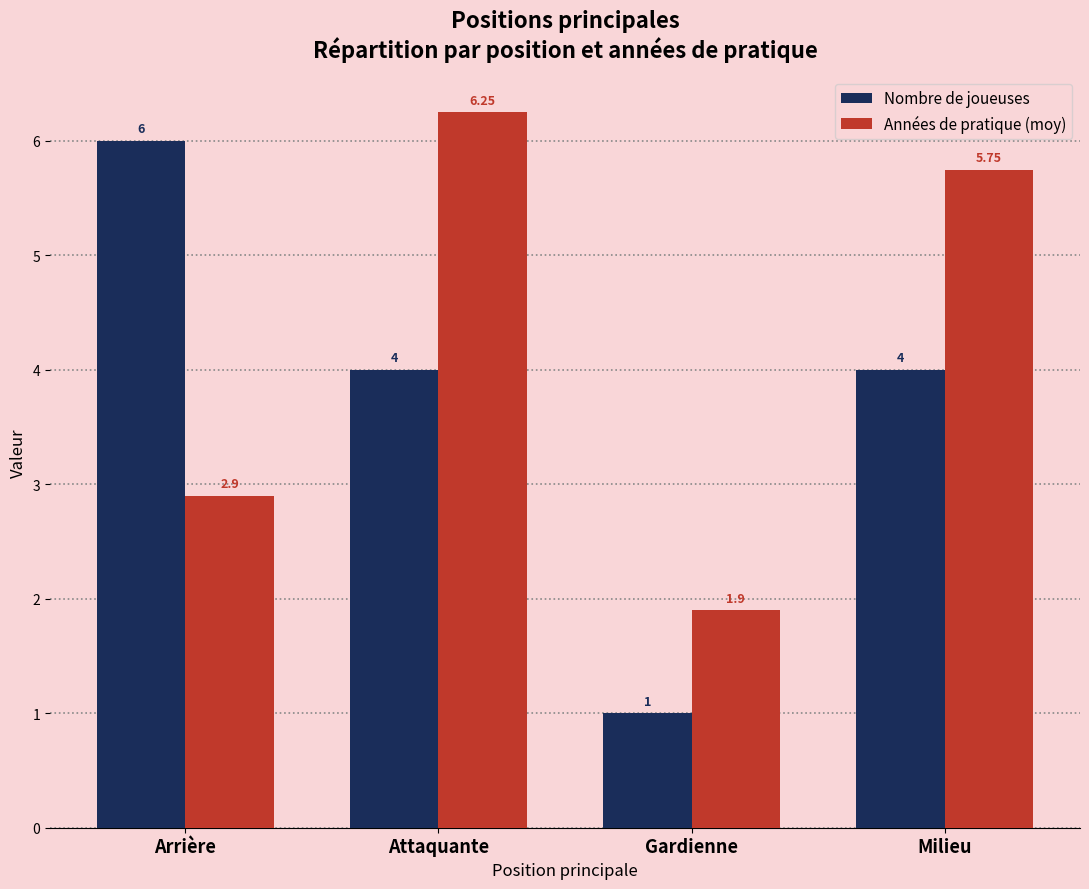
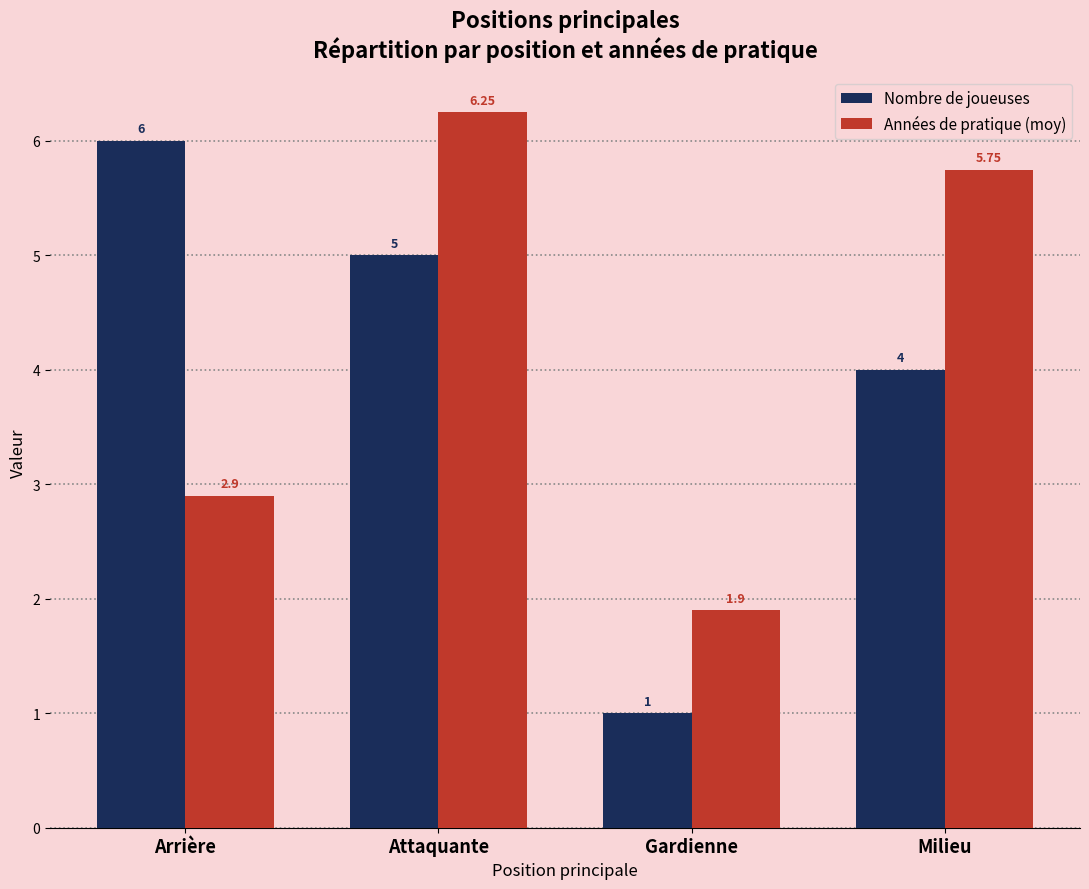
Nombre de joueuses, Attaquante: 4 -> 5
